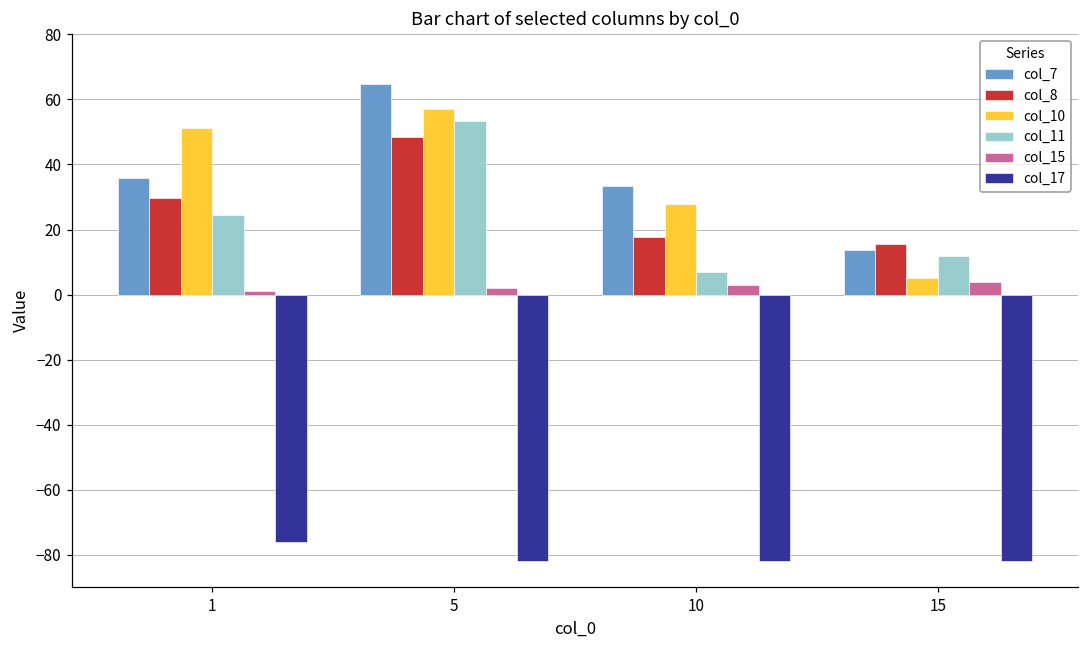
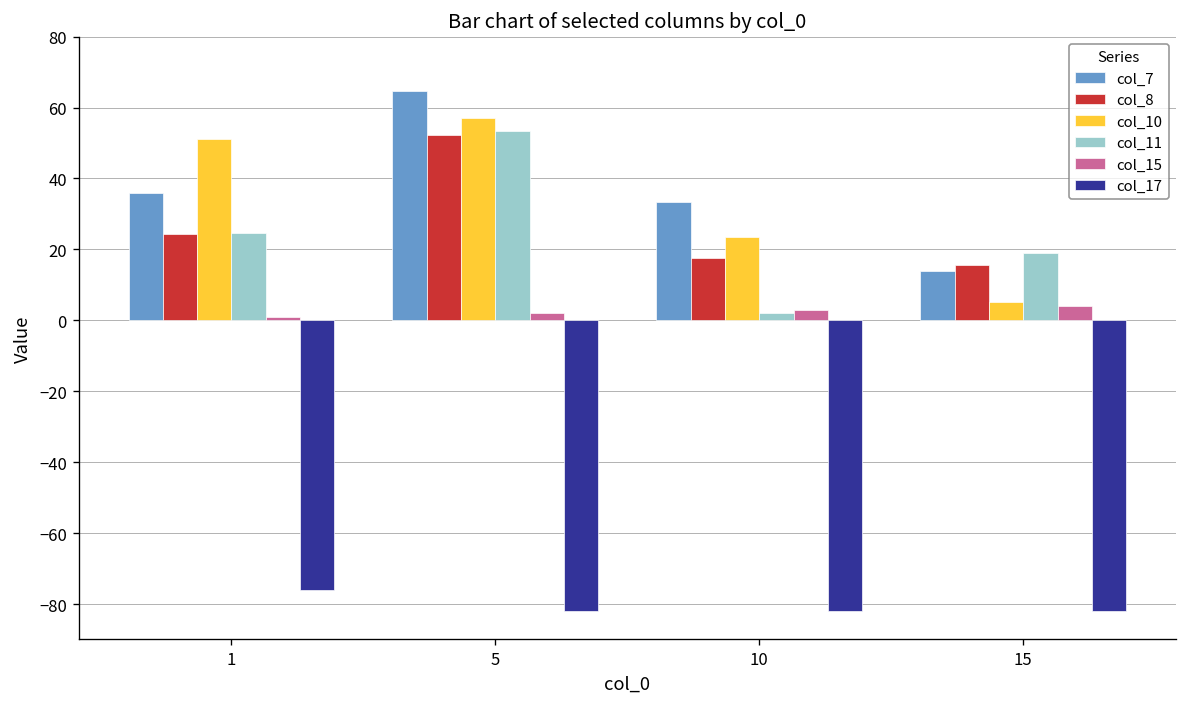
col_8, 1: 30 -> 24
col_8, 5: 48 -> 52
col_10, 10: 28 -> 23
col_11, 10: 7 -> 2
col_11, 15: 12 -> 19
